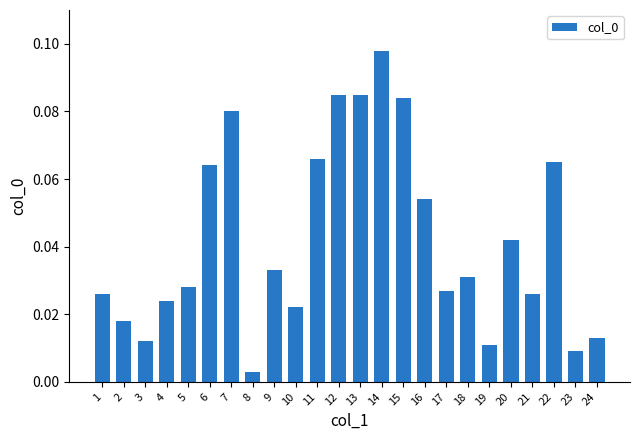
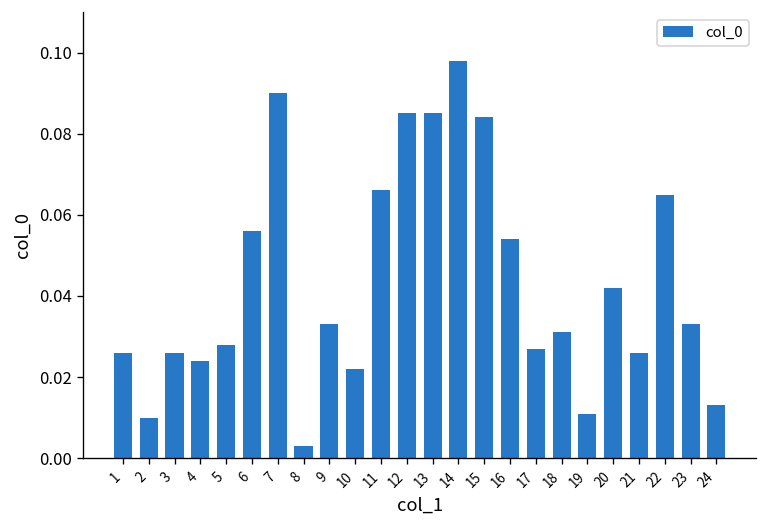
2: 0.018 -> 0.010
3: 0.012 -> 0.026
6: 0.064 -> 0.056
7: 0.08 -> 0.09
23: 0.009 -> 0.033
